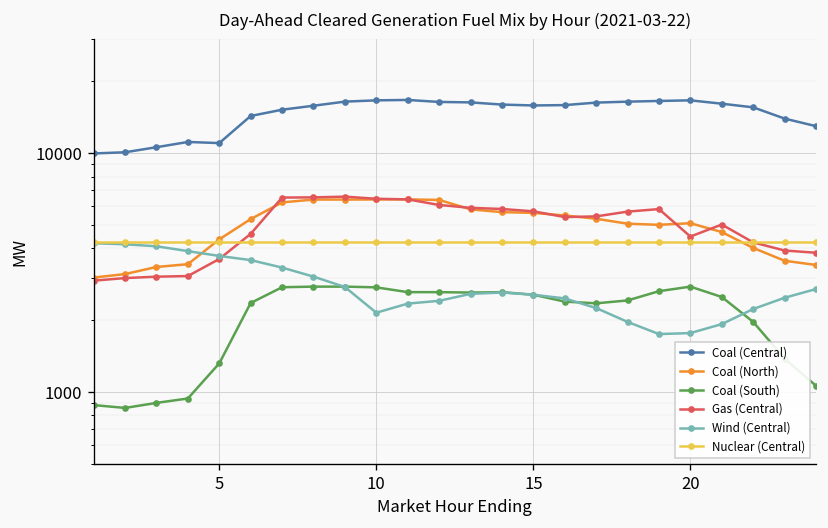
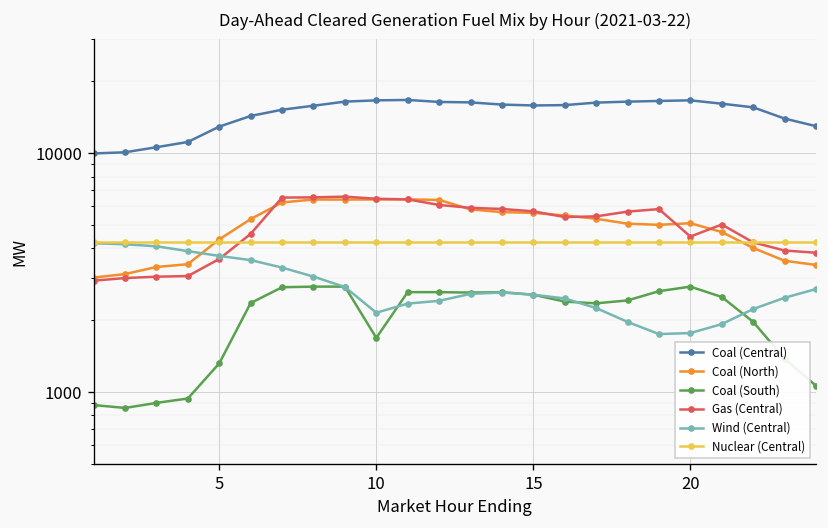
Coal (Central), 5: 11000 -> 13000
Coal (South), 10: 2700 -> 1700
